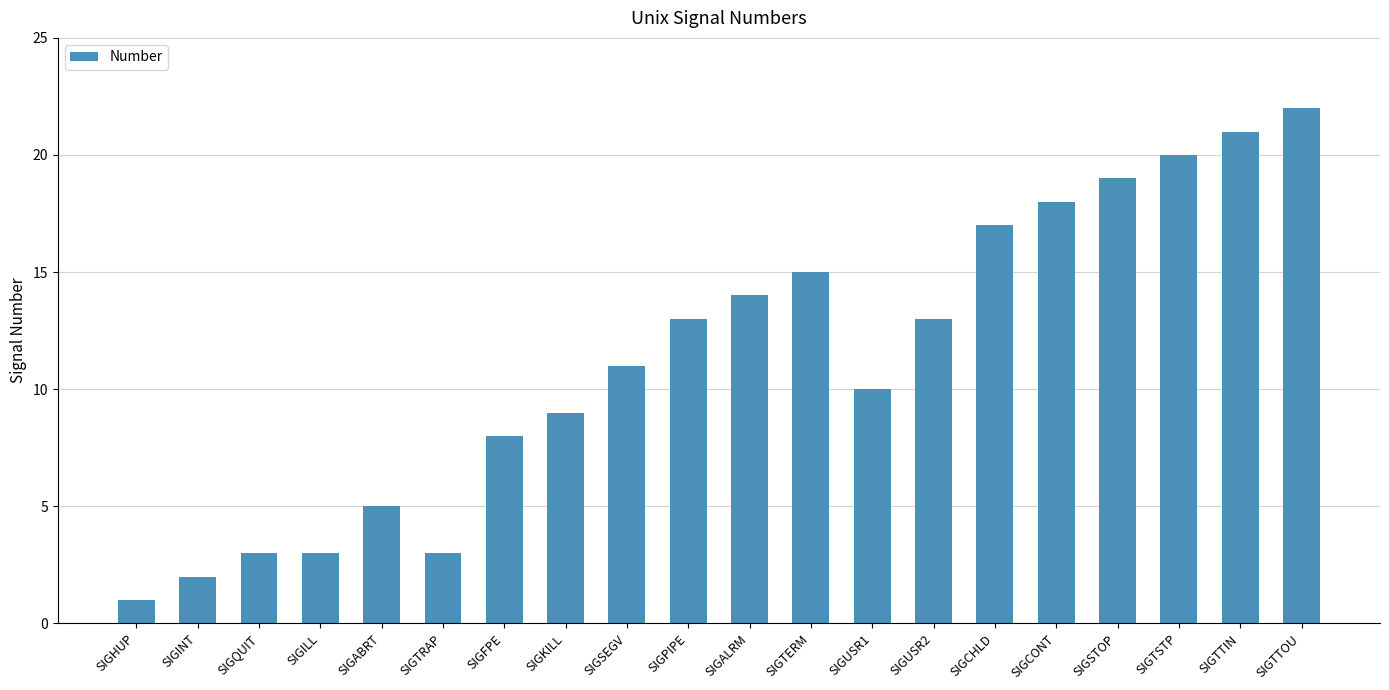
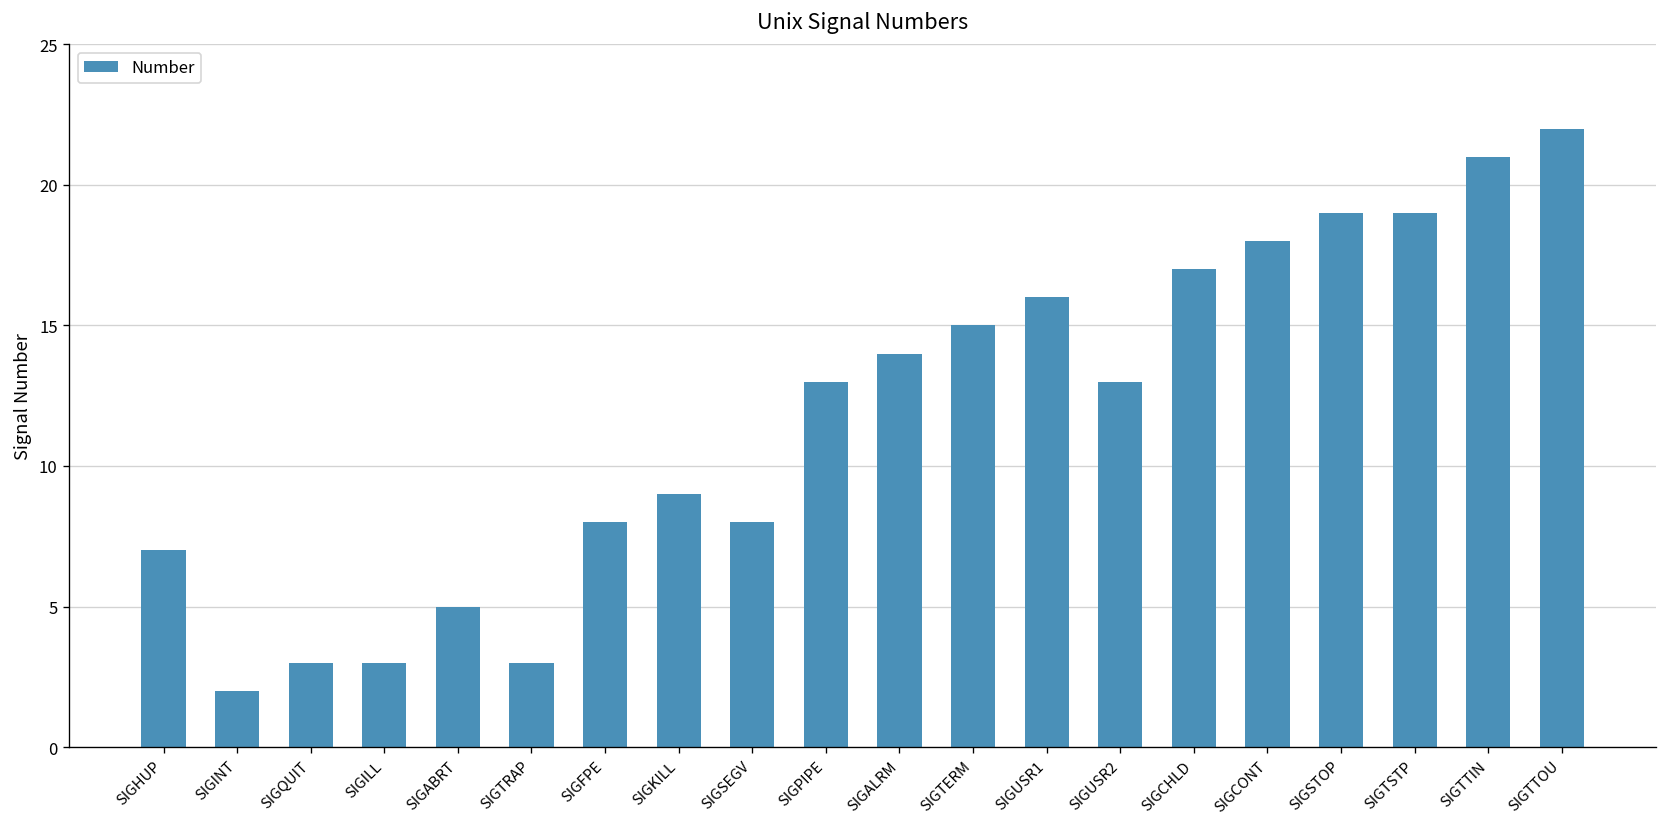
SIGHUP: 1 -> 7
SIGSEGV: 11 -> 8
SIGUSR1: 10 -> 16
SIGTSTP: 20 -> 19
